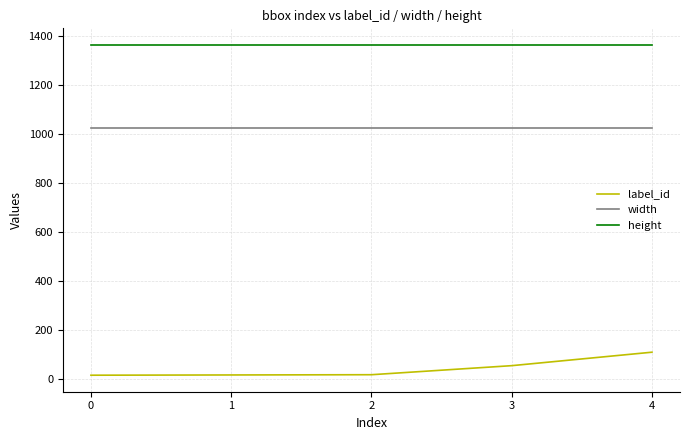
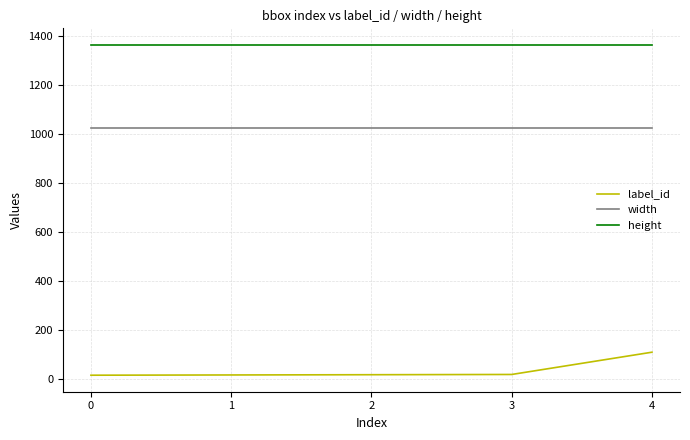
label_id, 3: 50 -> 20
